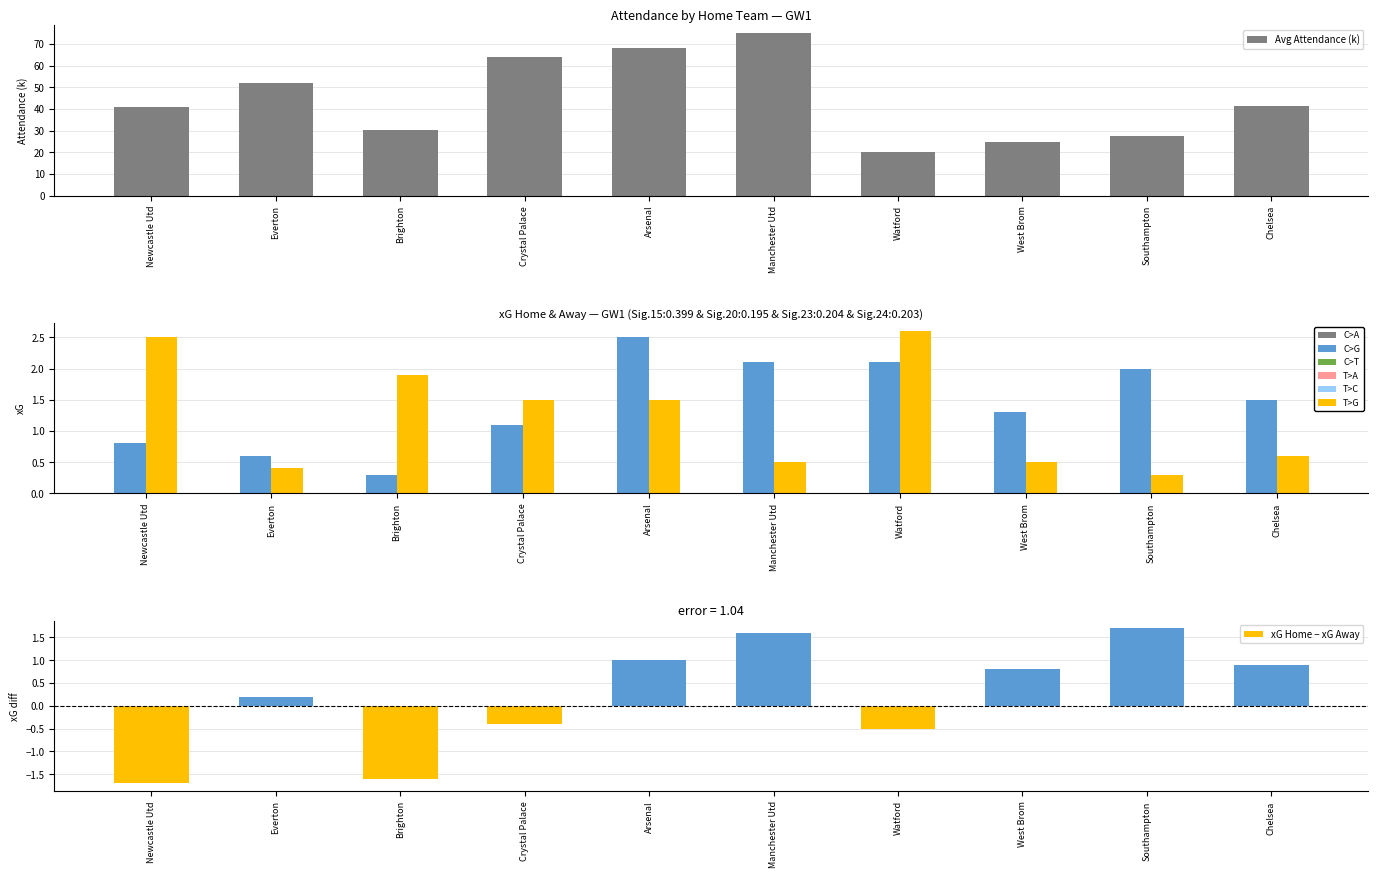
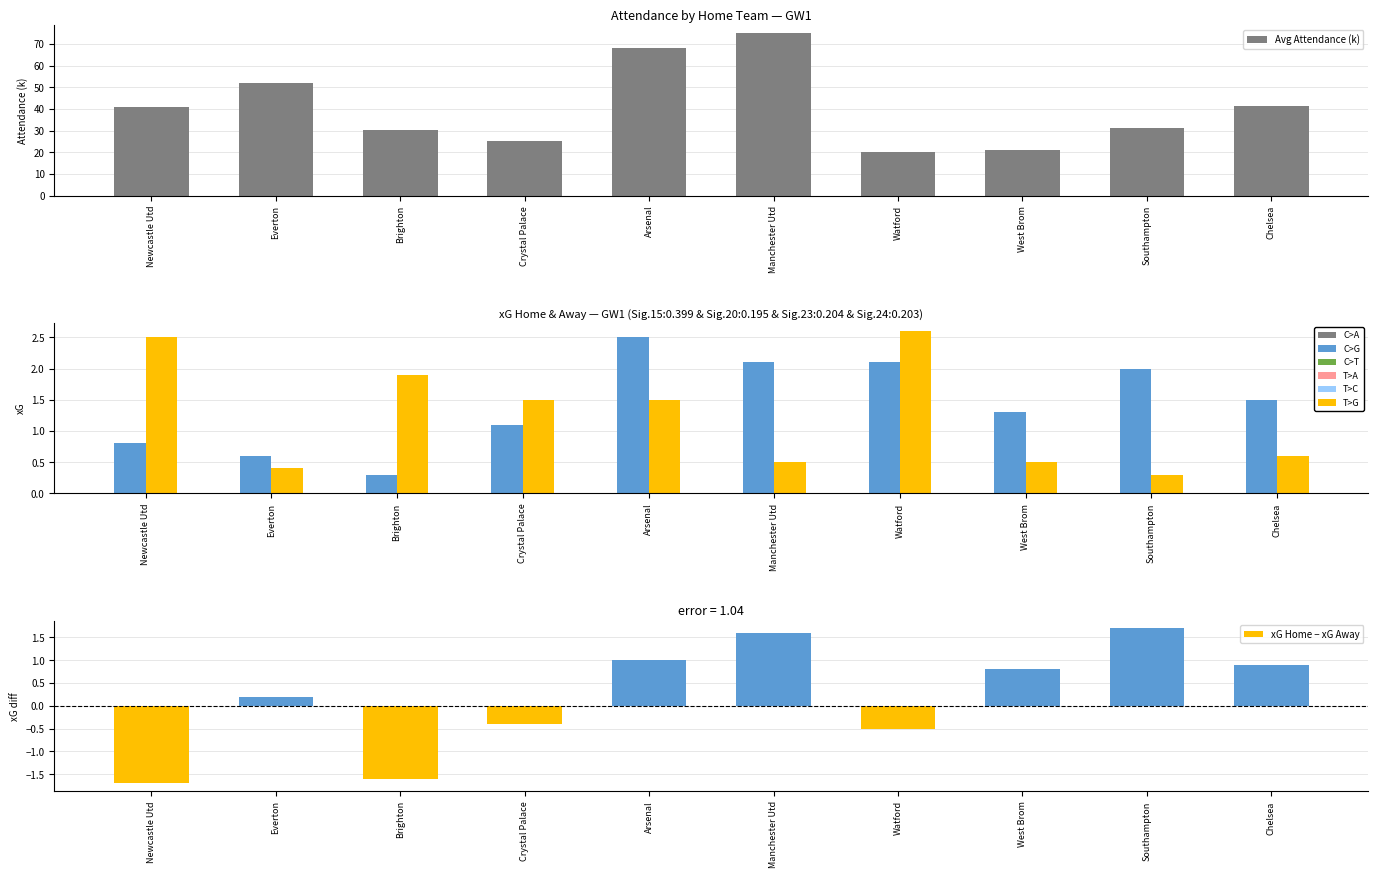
Attendance by Home Team — GW1, Crystal Palace: 64 -> 25
Attendance by Home Team — GW1, West Brom: 25 -> 21
Attendance by Home Team — GW1, Southampton: 27 -> 31
